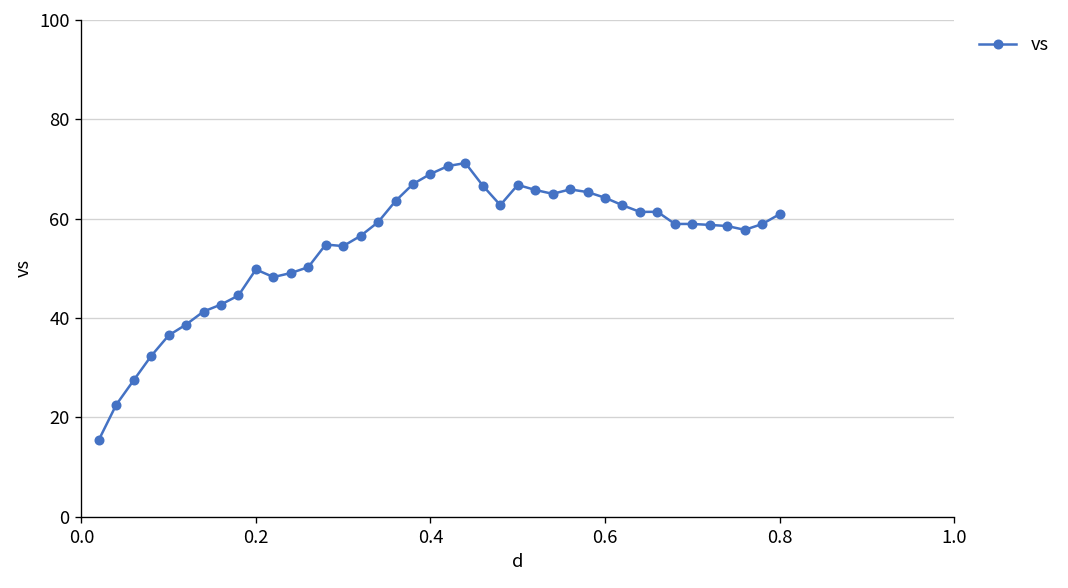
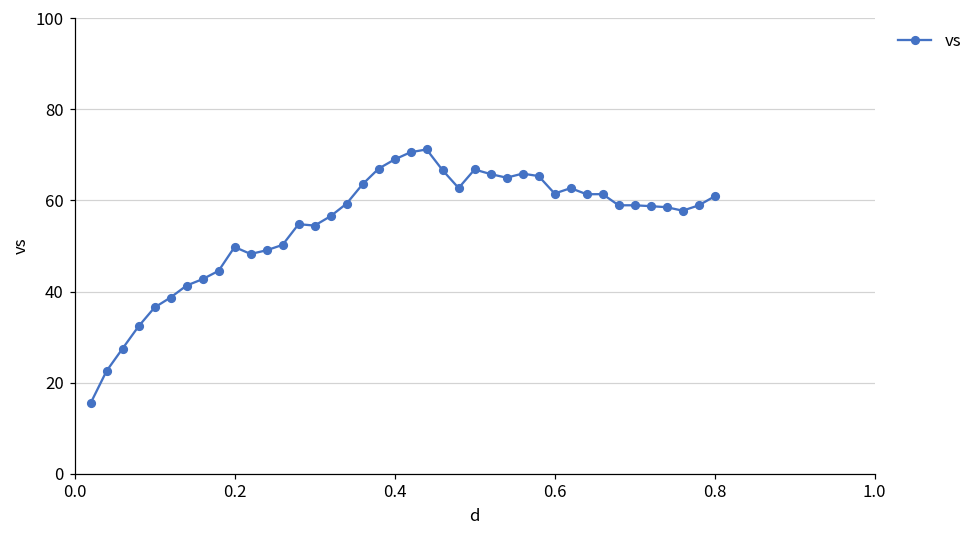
0.6: 64 -> 62
